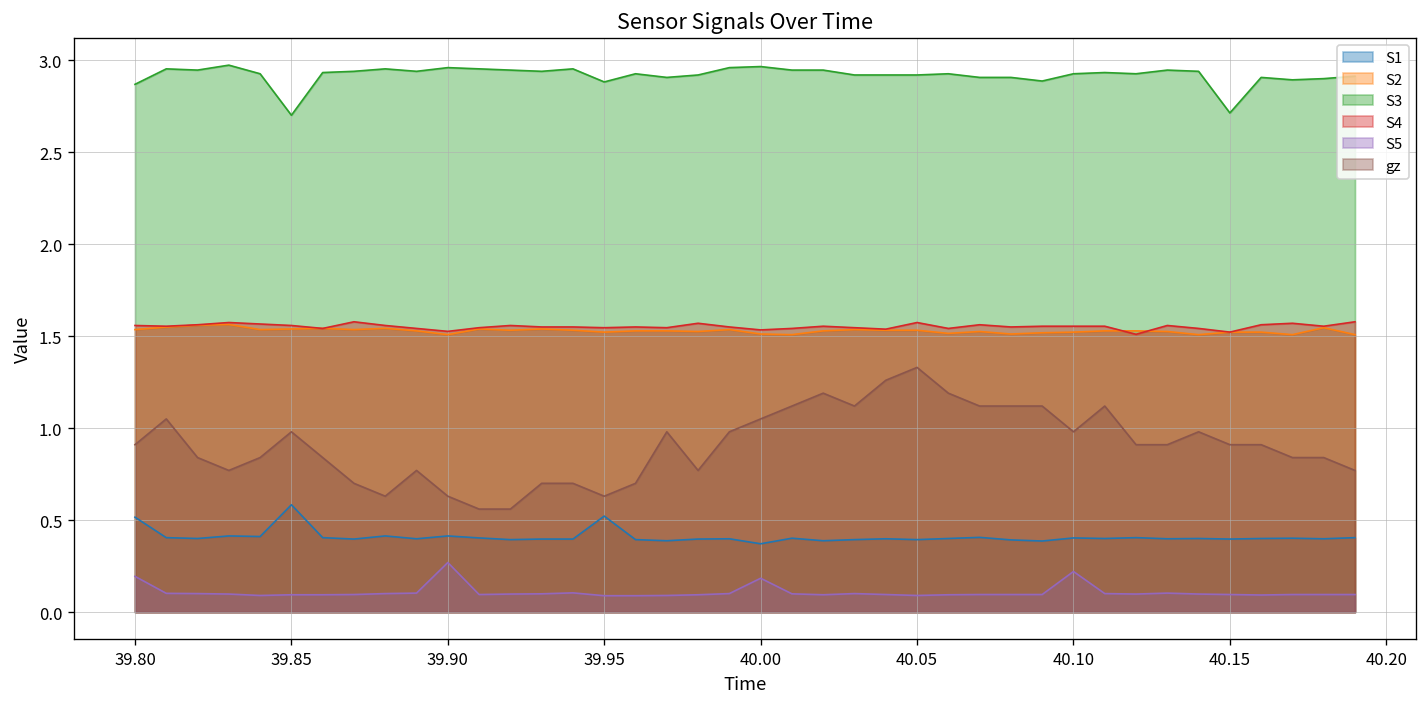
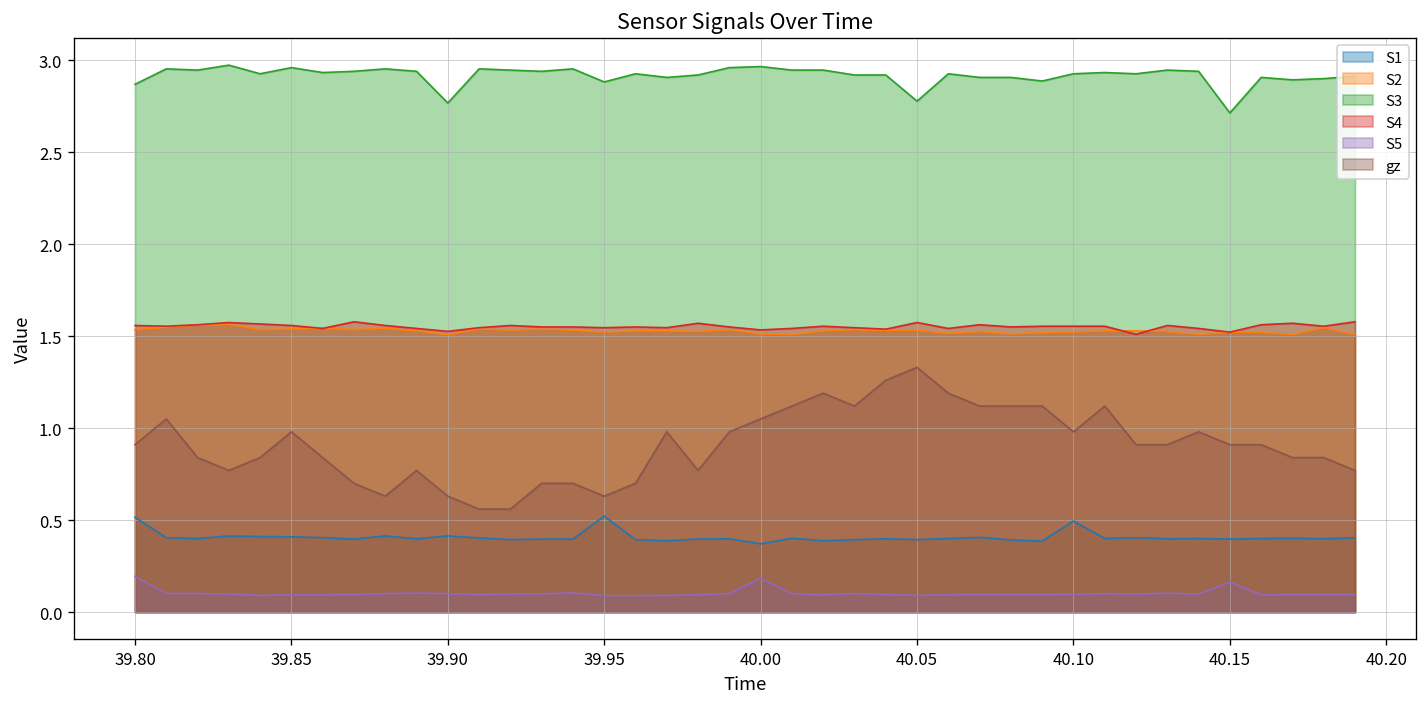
S1, 39.85: 0.58 -> 0.41
S3, 39.85: 2.70 -> 2.96
S3, 39.90: 2.96 -> 2.77
S5, 39.90: 0.27 -> 0.10
S3, 40.05: 2.92 -> 2.78
S1, 40.10: 0.40 -> 0.50
S5, 40.10: 0.22 -> 0.10
S5, 40.15: 0.10 -> 0.16
